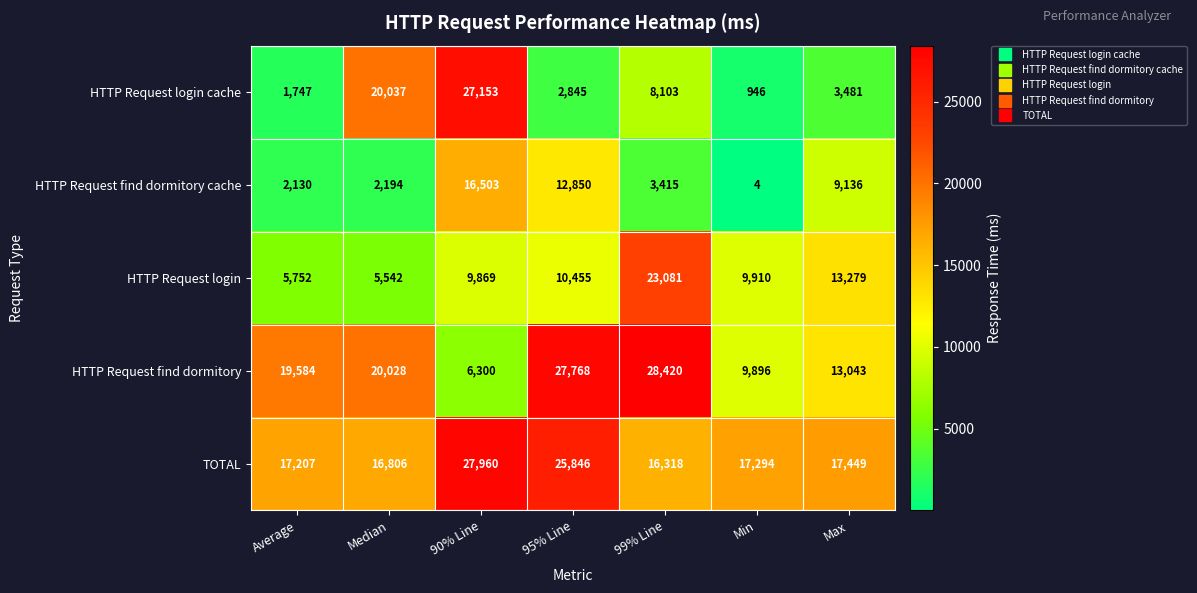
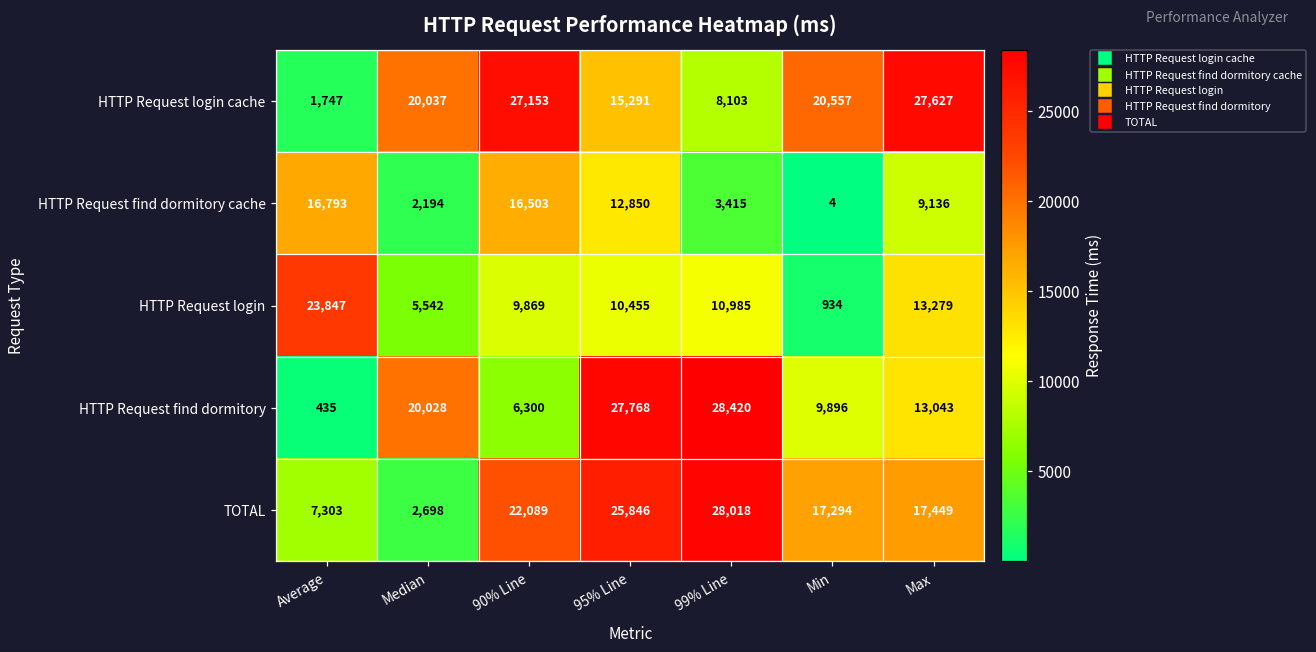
HTTP Request login cache, 95% Line: 2,845 -> 15,291
HTTP Request login cache, Min: 946 -> 20,557
HTTP Request login cache, Max: 3,481 -> 27,627
HTTP Request find dormitory cache, Average: 2,130 -> 16,793
HTTP Request login, Average: 5,752 -> 23,847
HTTP Request login, 99% Line: 23,081 -> 10,985
HTTP Request login, Min: 9,910 -> 934
HTTP Request find dormitory, Average: 19,584 -> 435
TOTAL, Average: 17,207 -> 7,303
TOTAL, Median: 16,806 -> 2,698
TOTAL, 90% Line: 27,960 -> 22,089
TOTAL, 99% Line: 16,318 -> 28,018
